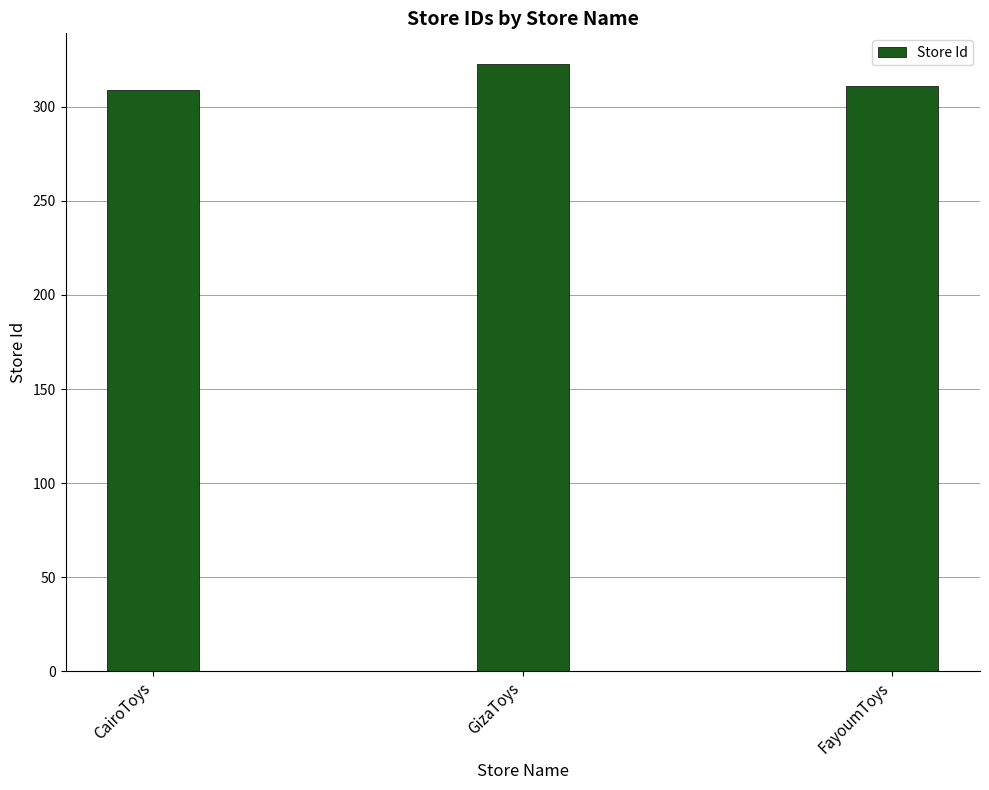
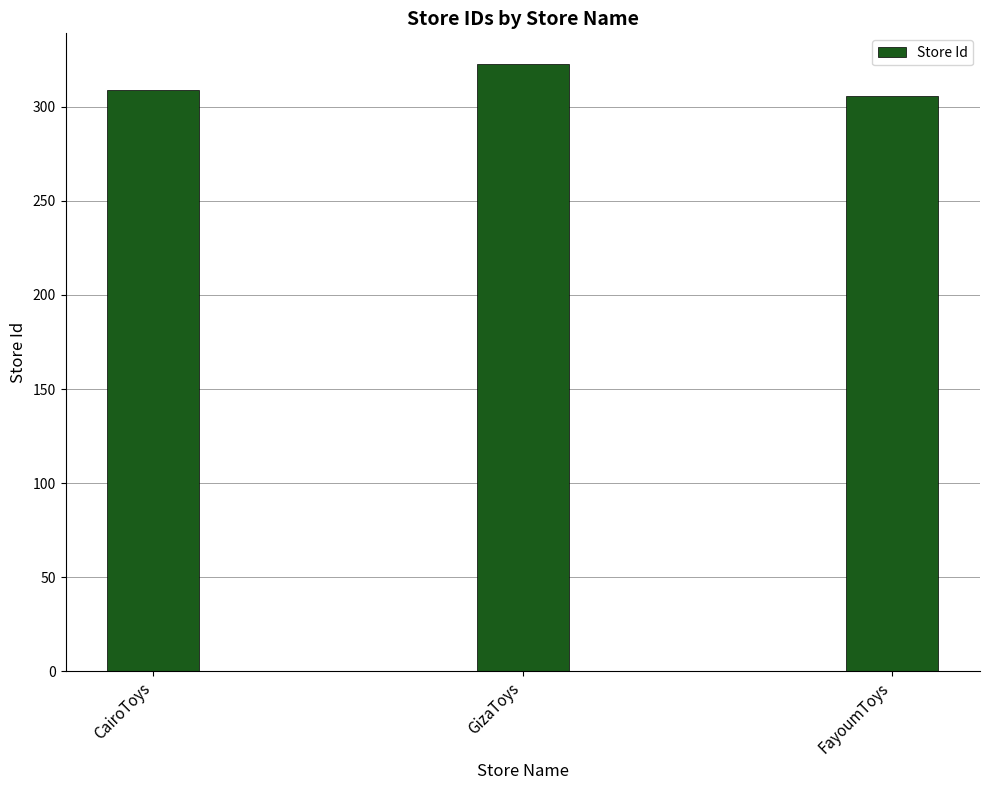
FayoumToys: 311 -> 306
